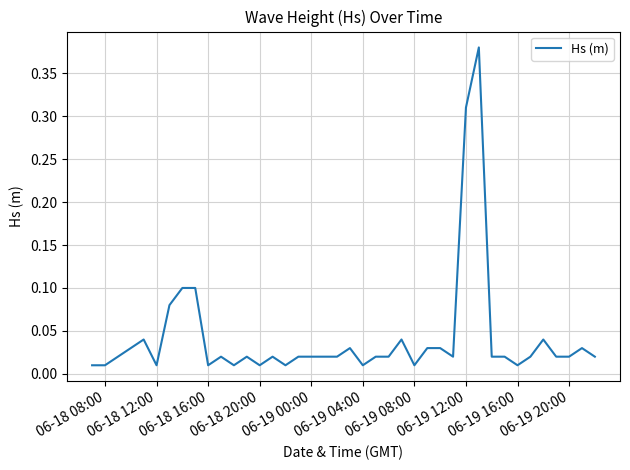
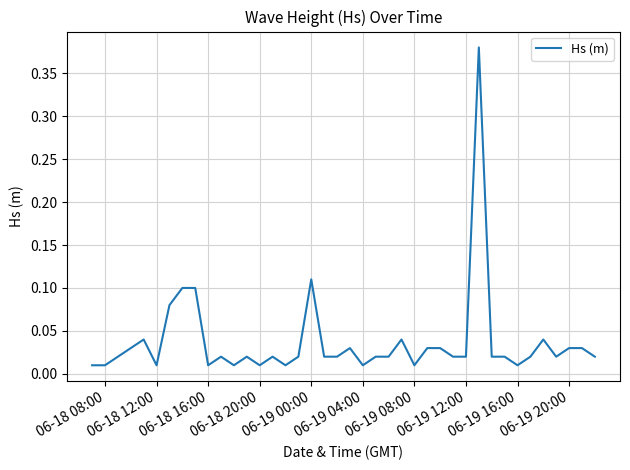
06-19 00:00: 0.02 -> 0.11
06-19 12:00: 0.31 -> 0.02
06-19 20:00: 0.02 -> 0.03
